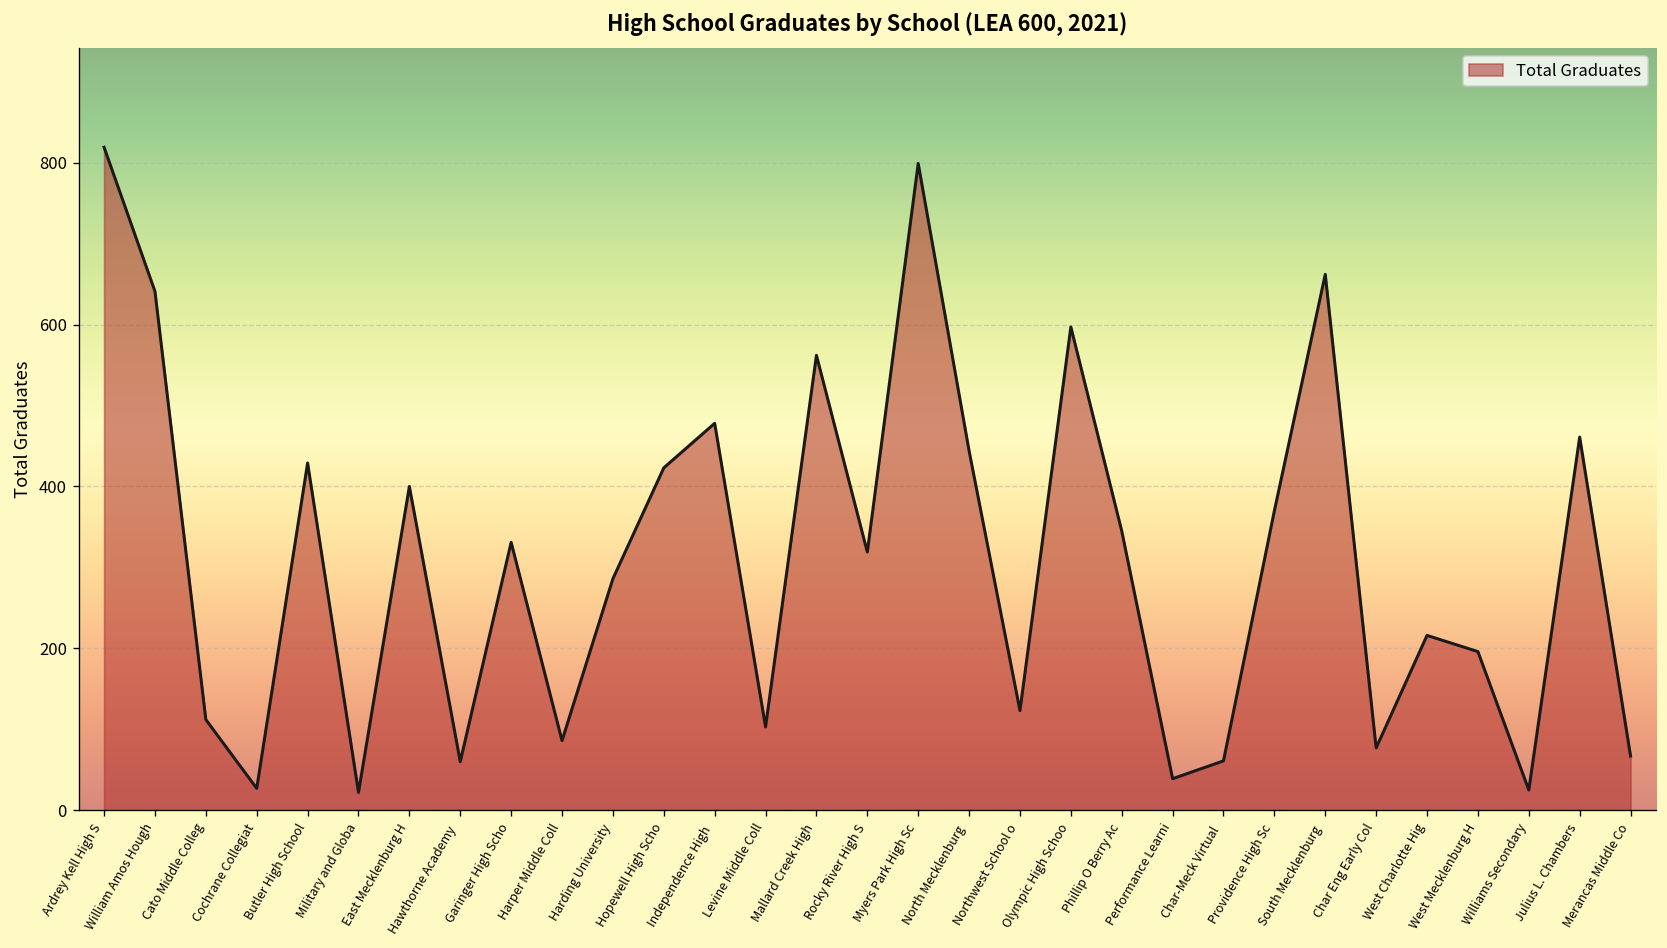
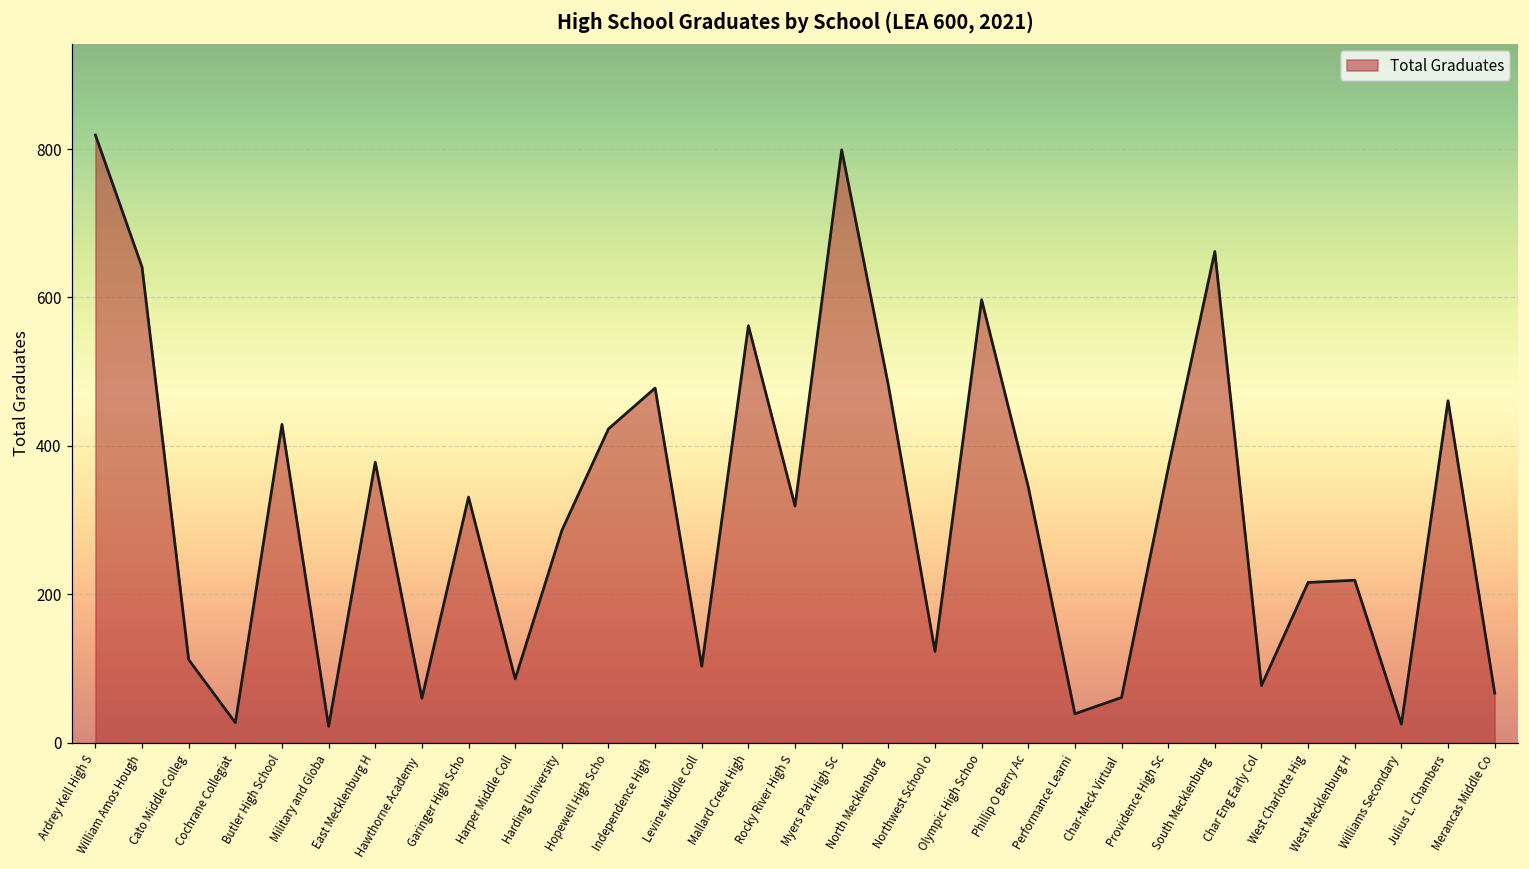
East Mecklenburg H: 400 -> 380
North Mecklenburg: 440 -> 480
West Mecklenburg H: 200 -> 220
